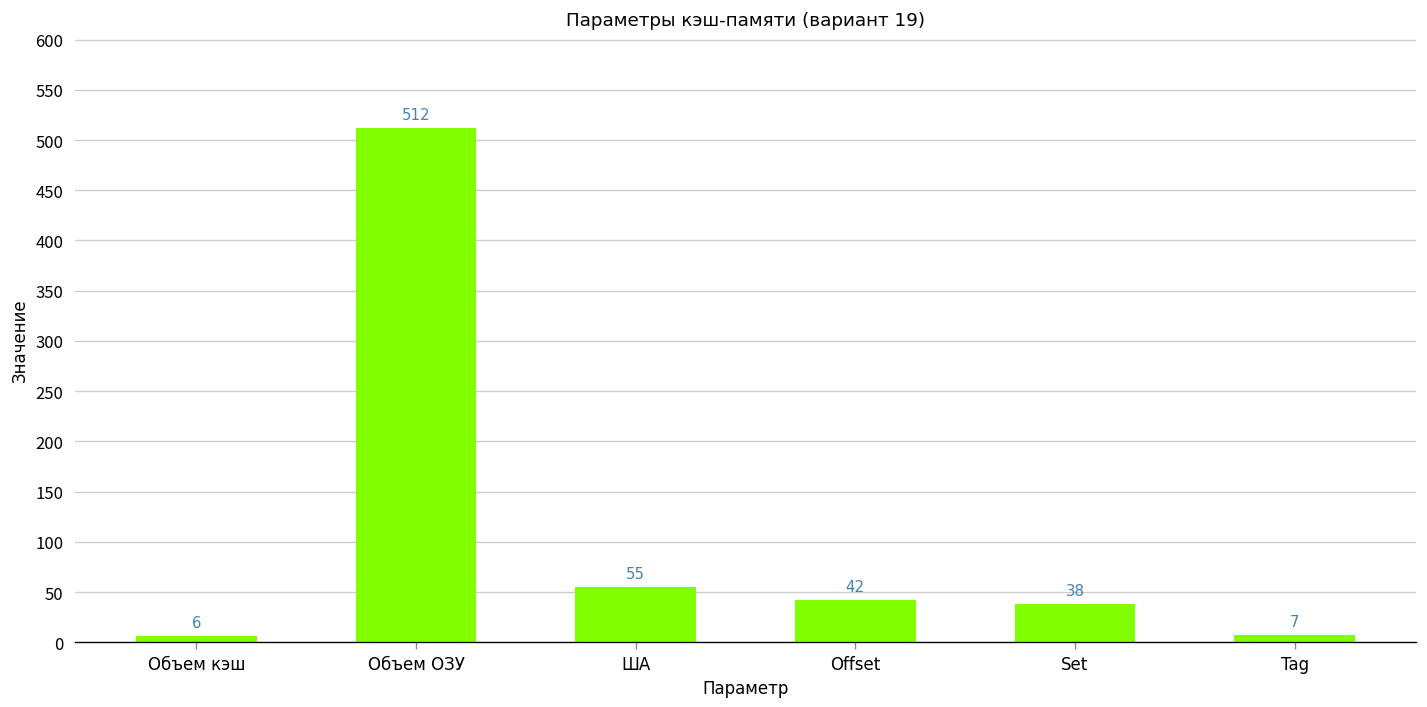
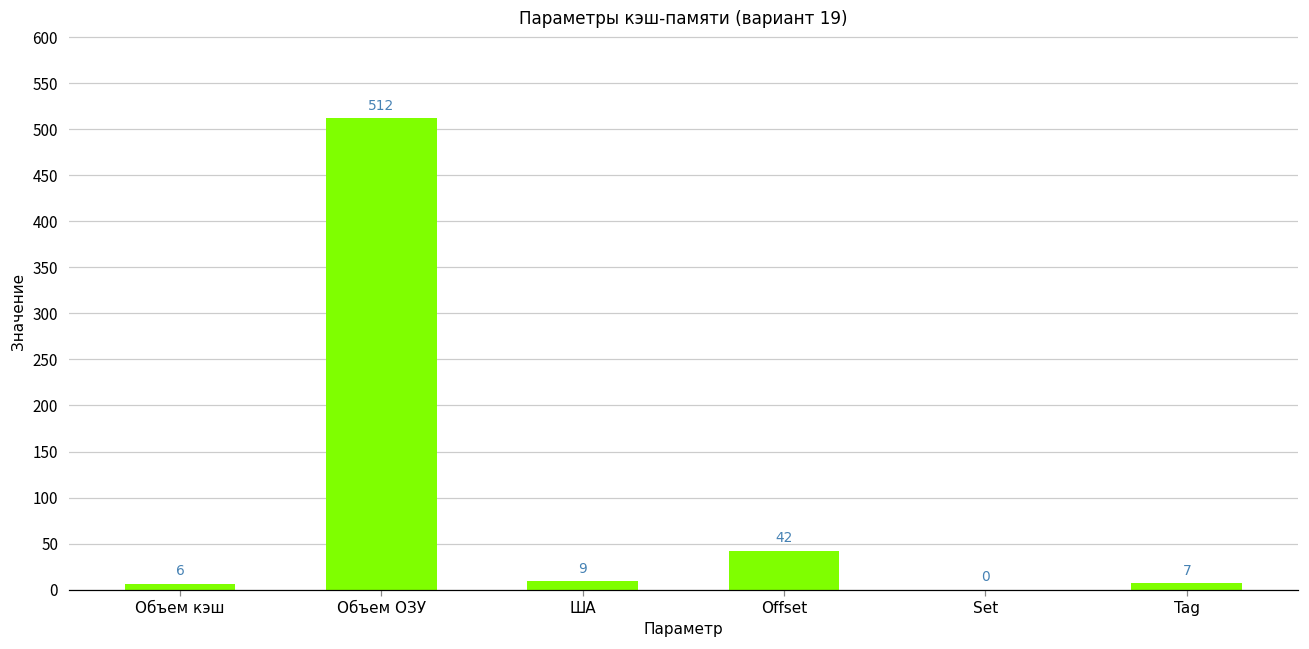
ША: 55 -> 9
Set: 38 -> 0
